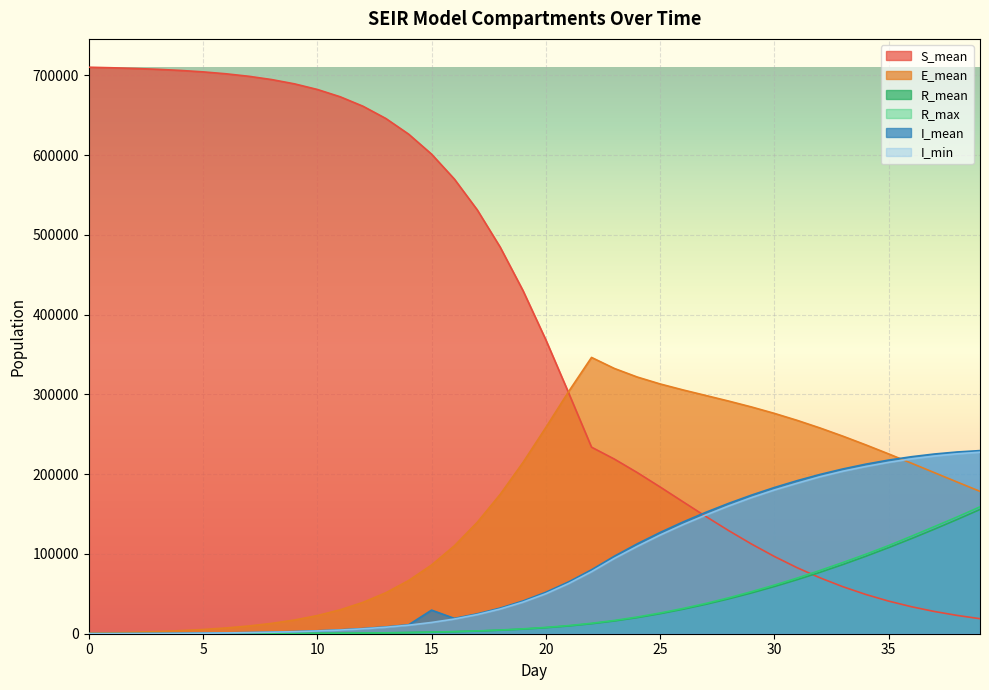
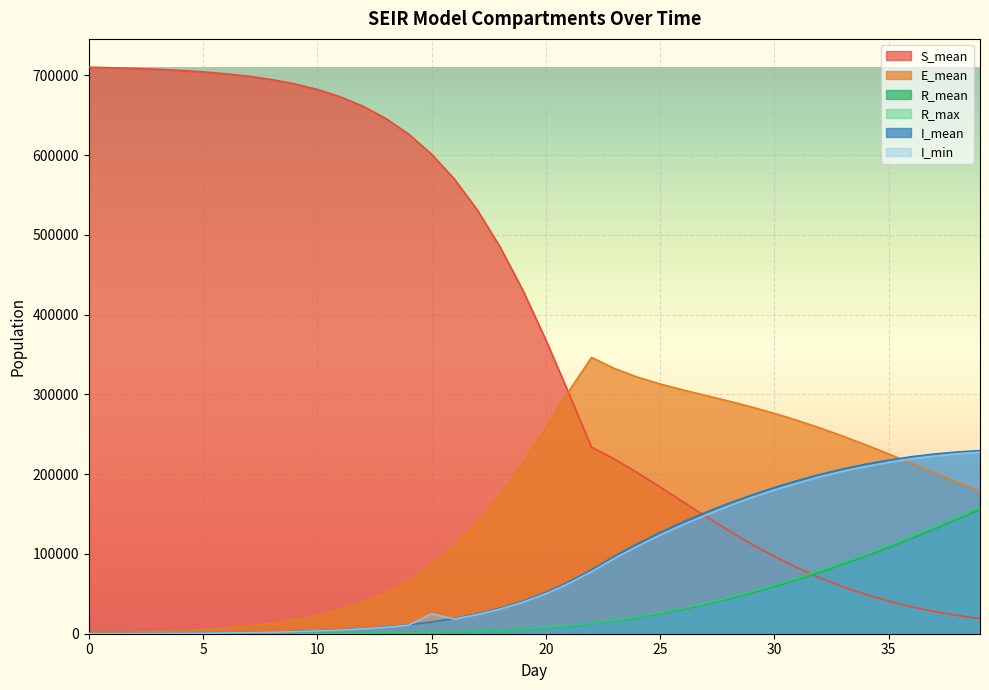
I_mean, 15: 30000 -> 10000
I_min, 15: 10000 -> 30000
